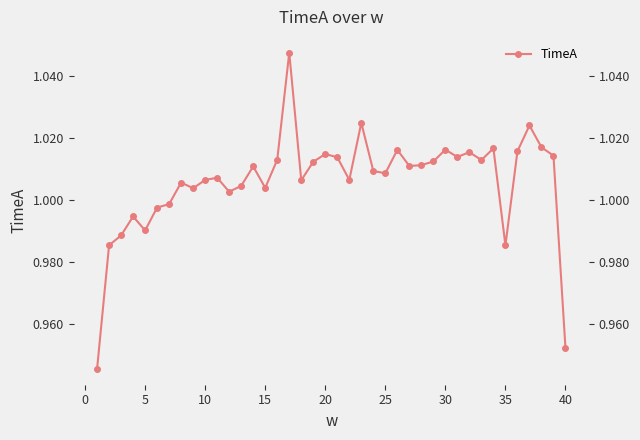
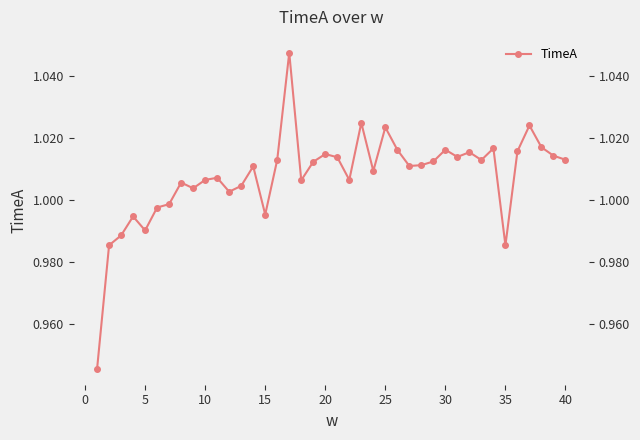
15: 1.004 -> 0.995
25: 1.009 -> 1.023
40: 0.952 -> 1.013
